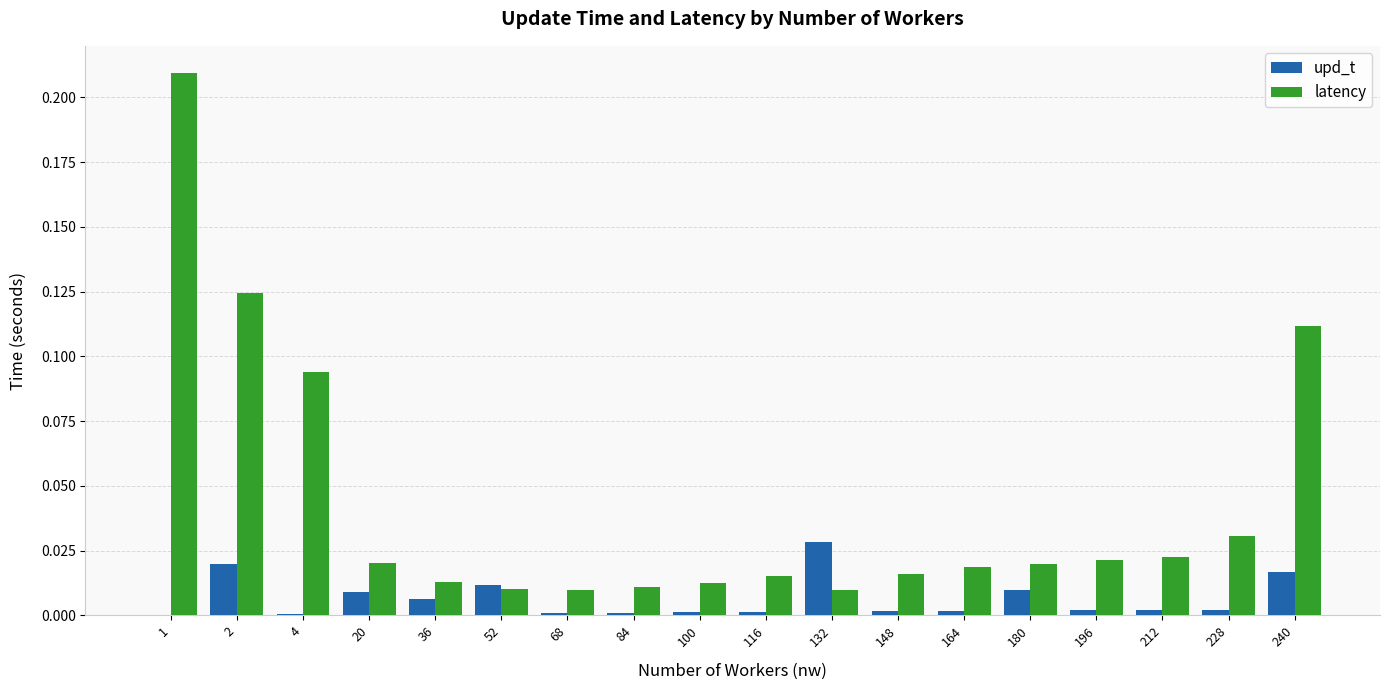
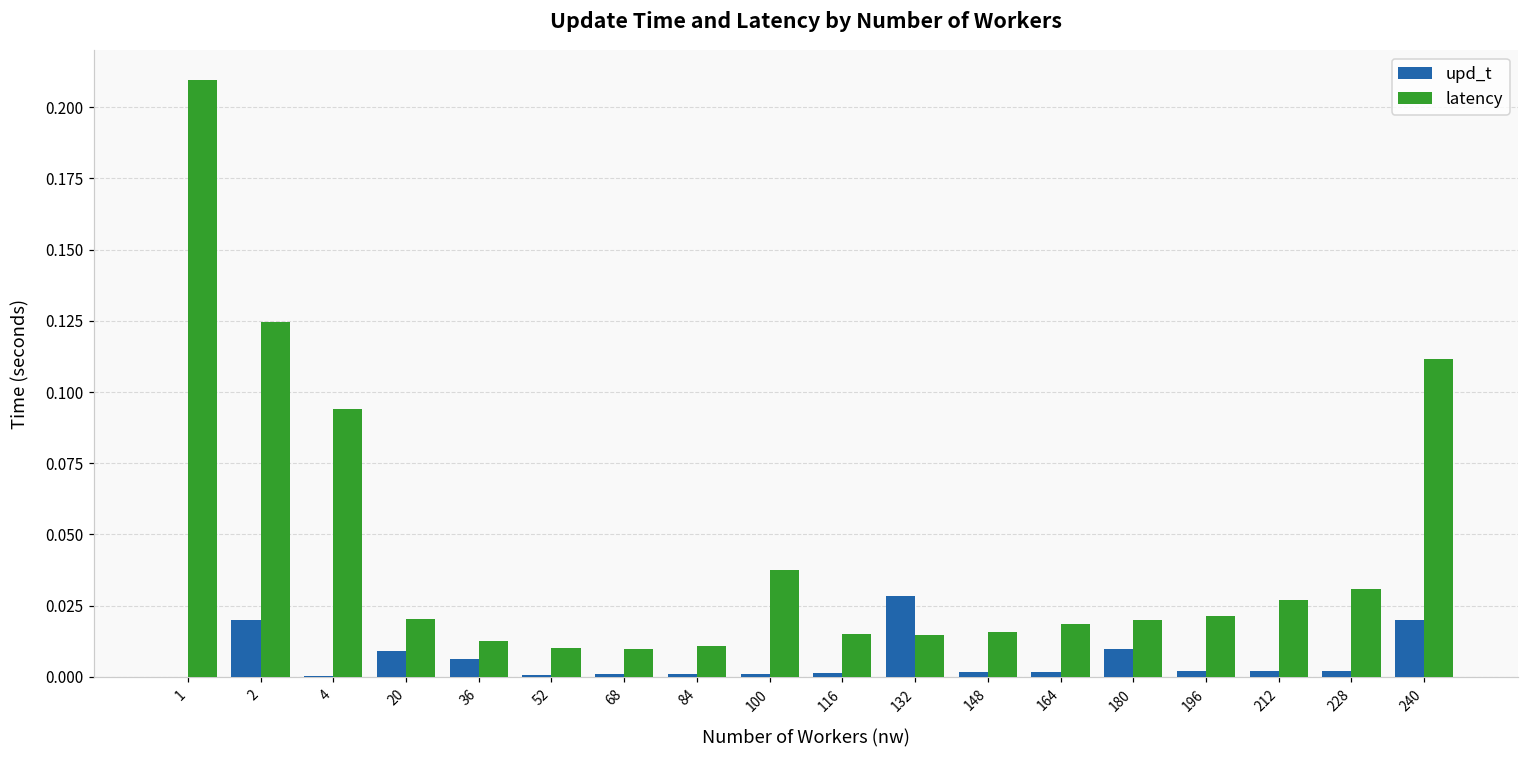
upd_t, 52: 0.012 -> 0.001
latency, 100: 0.012 -> 0.037
latency, 132: 0.010 -> 0.015
latency, 212: 0.023 -> 0.027
upd_t, 240: 0.017 -> 0.020
